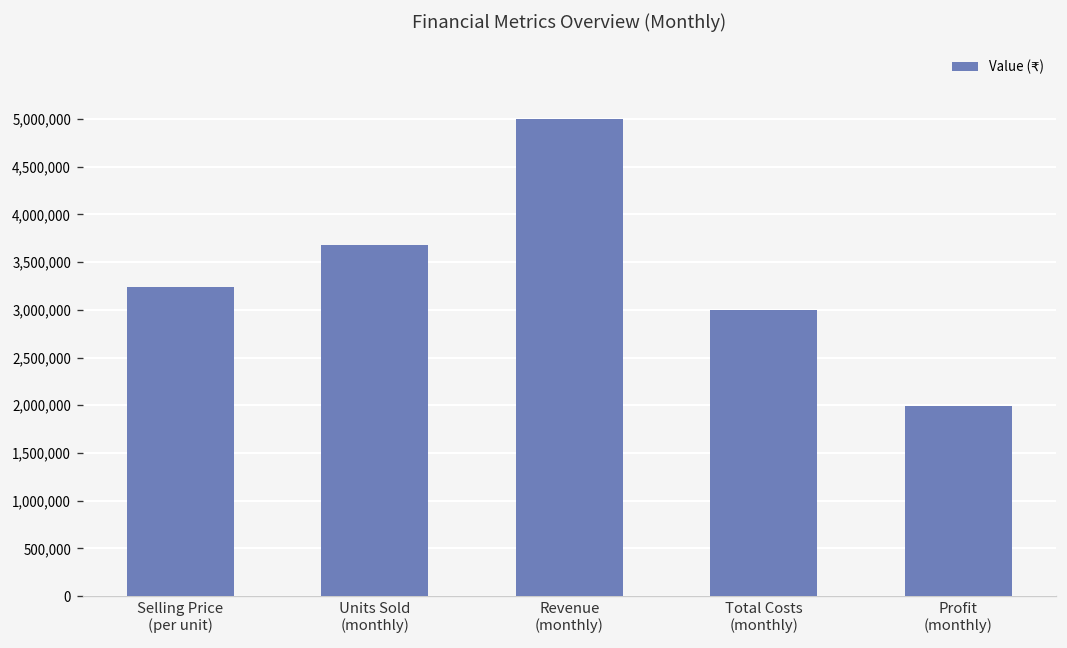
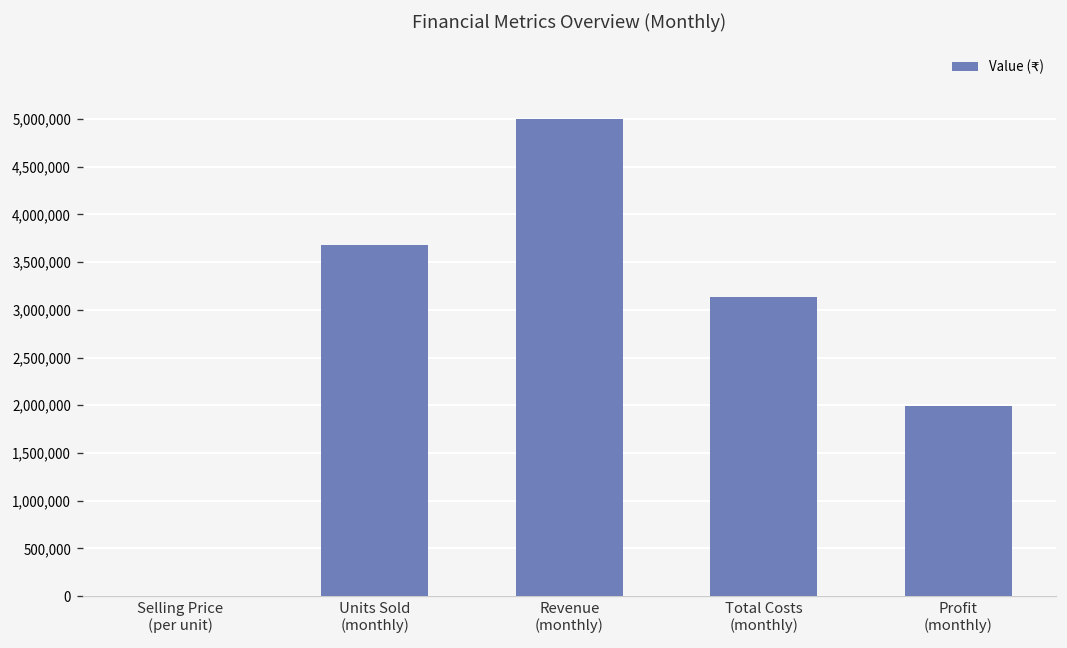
Selling Price (per unit): 3,200,000 -> 0
Total Costs (monthly): 3,000,000 -> 3,100,000
